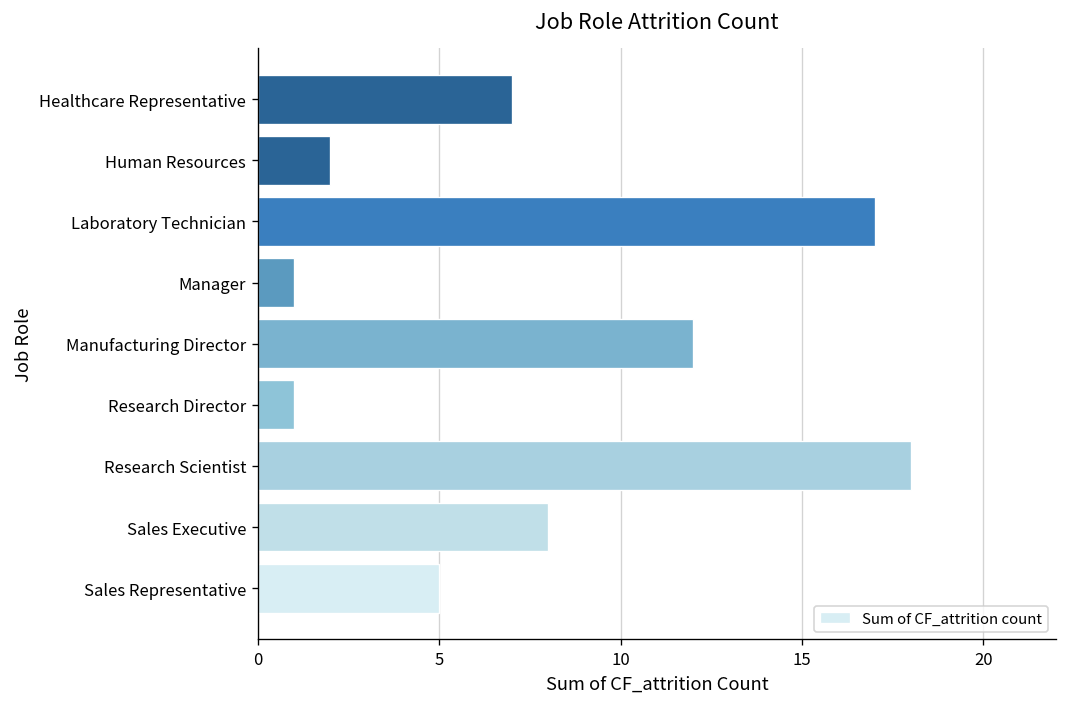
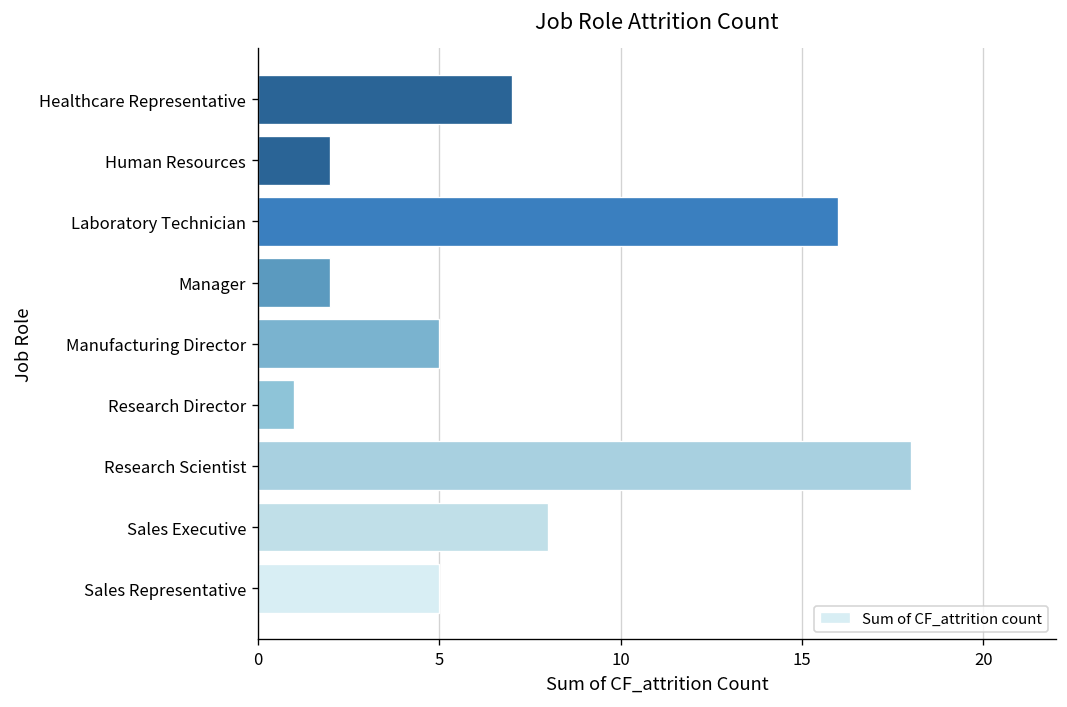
Laboratory Technician: 17 -> 16
Manager: 1 -> 2
Manufacturing Director: 12 -> 5
